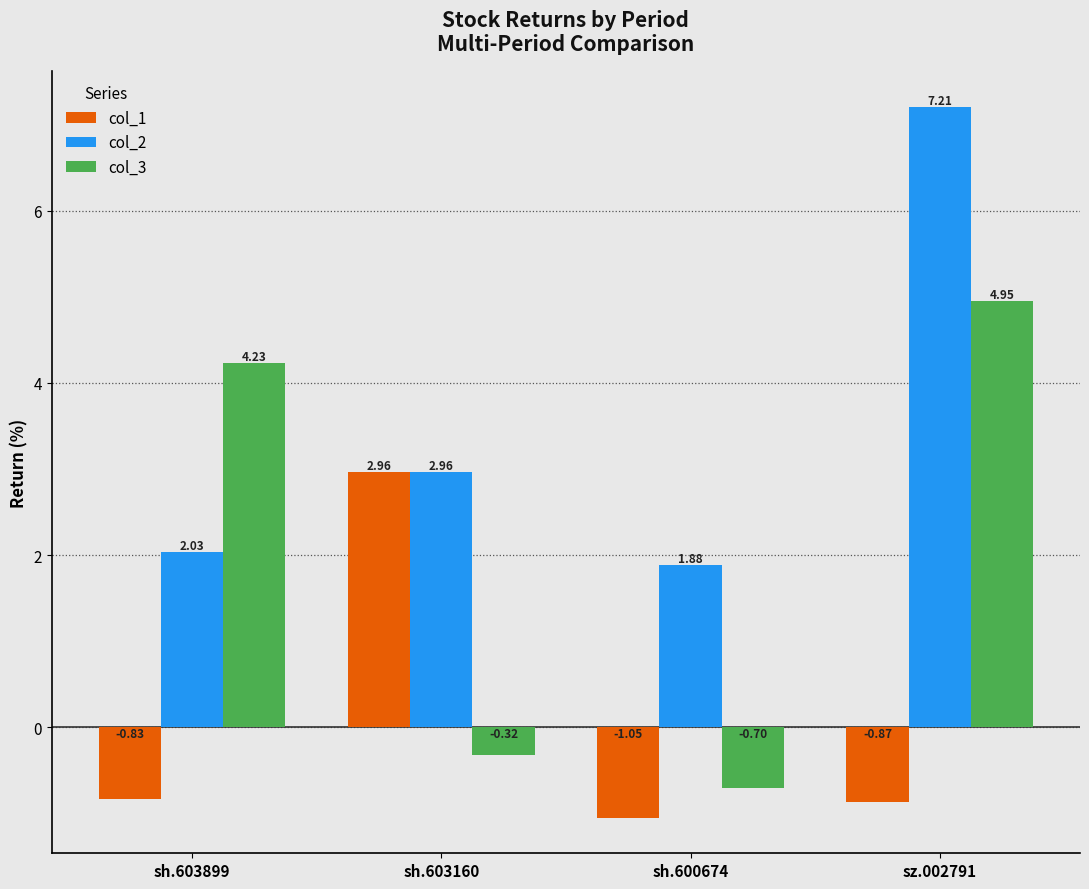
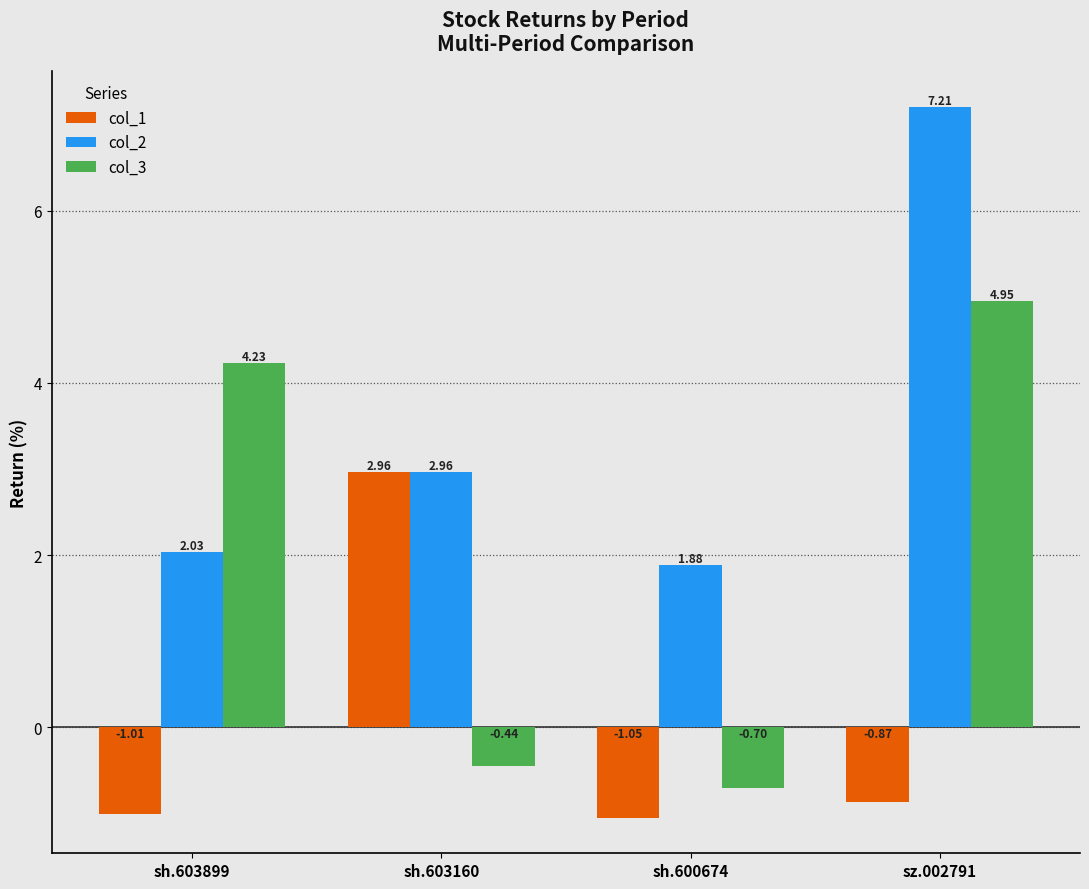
col_1, sh.603899: -0.83 -> -1.01
col_3, sh.603160: -0.32 -> -0.44
